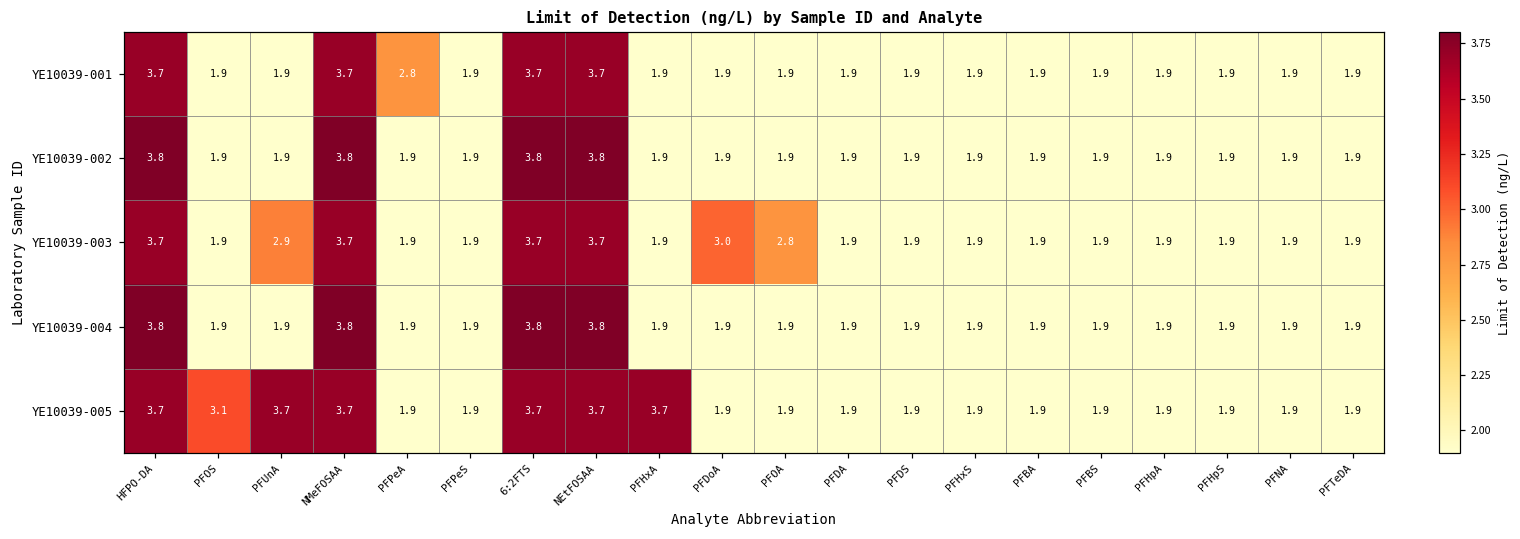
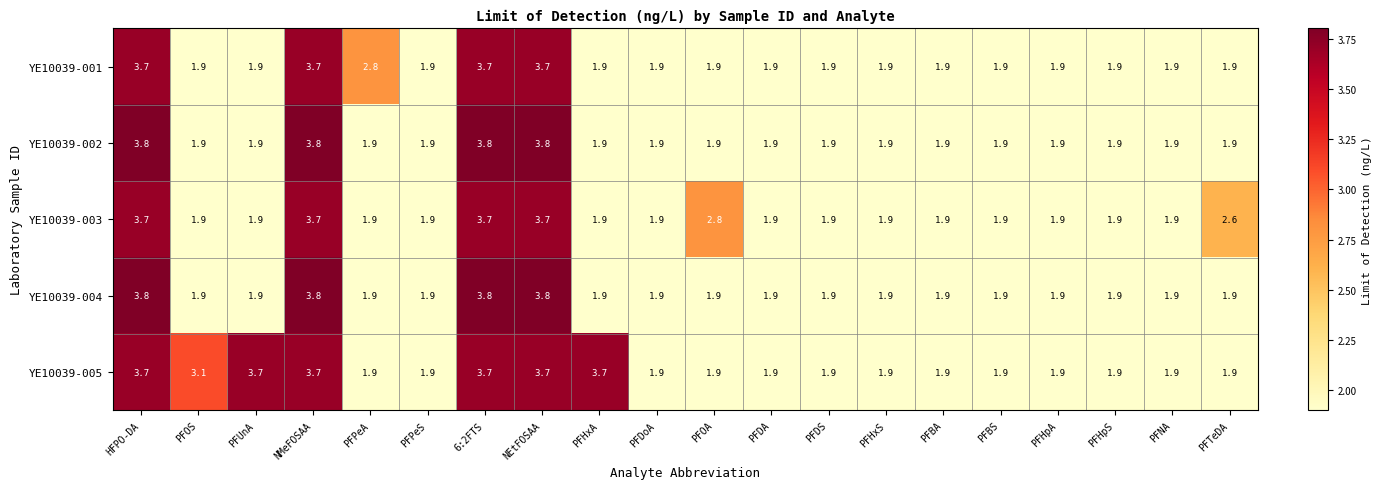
YE10039-003, PFUnA: 2.9 -> 1.9
YE10039-003, PFDoA: 3.0 -> 1.9
YE10039-003, PFTeDA: 1.9 -> 2.6
